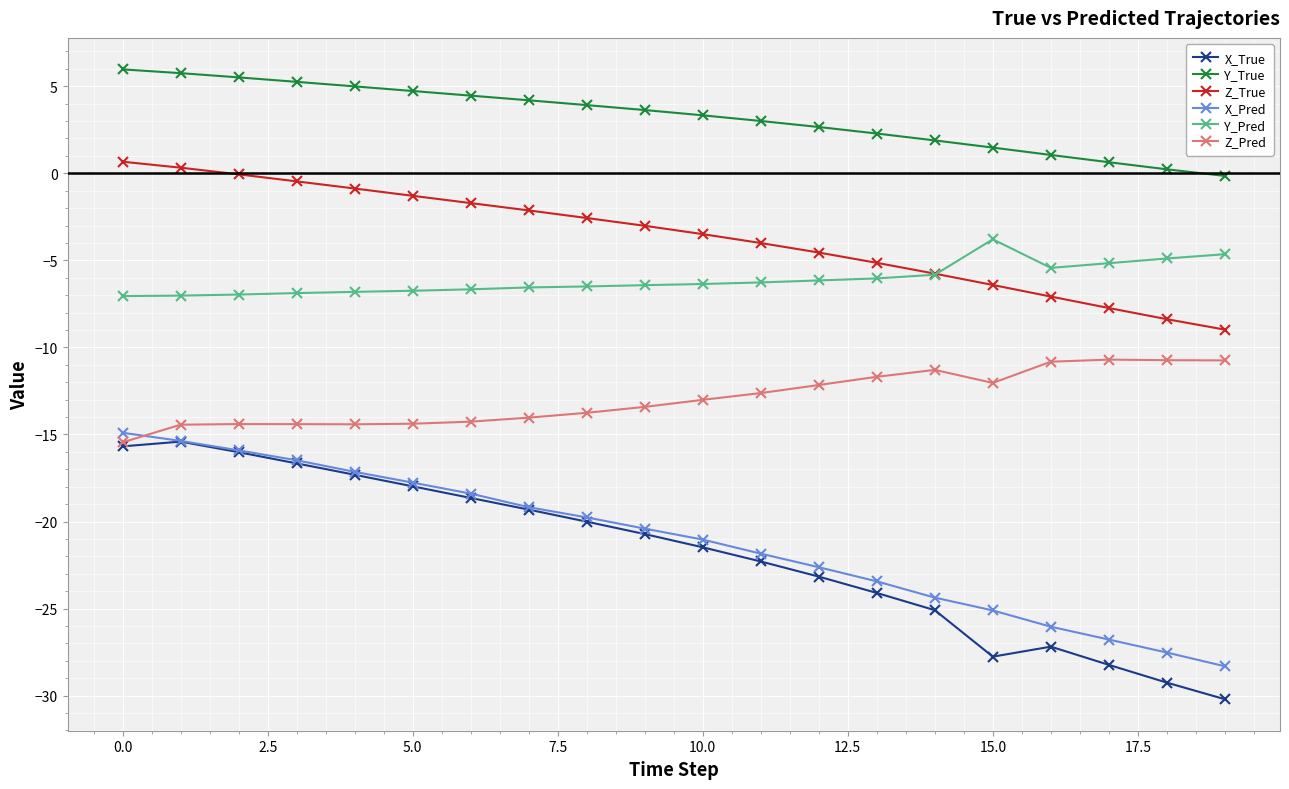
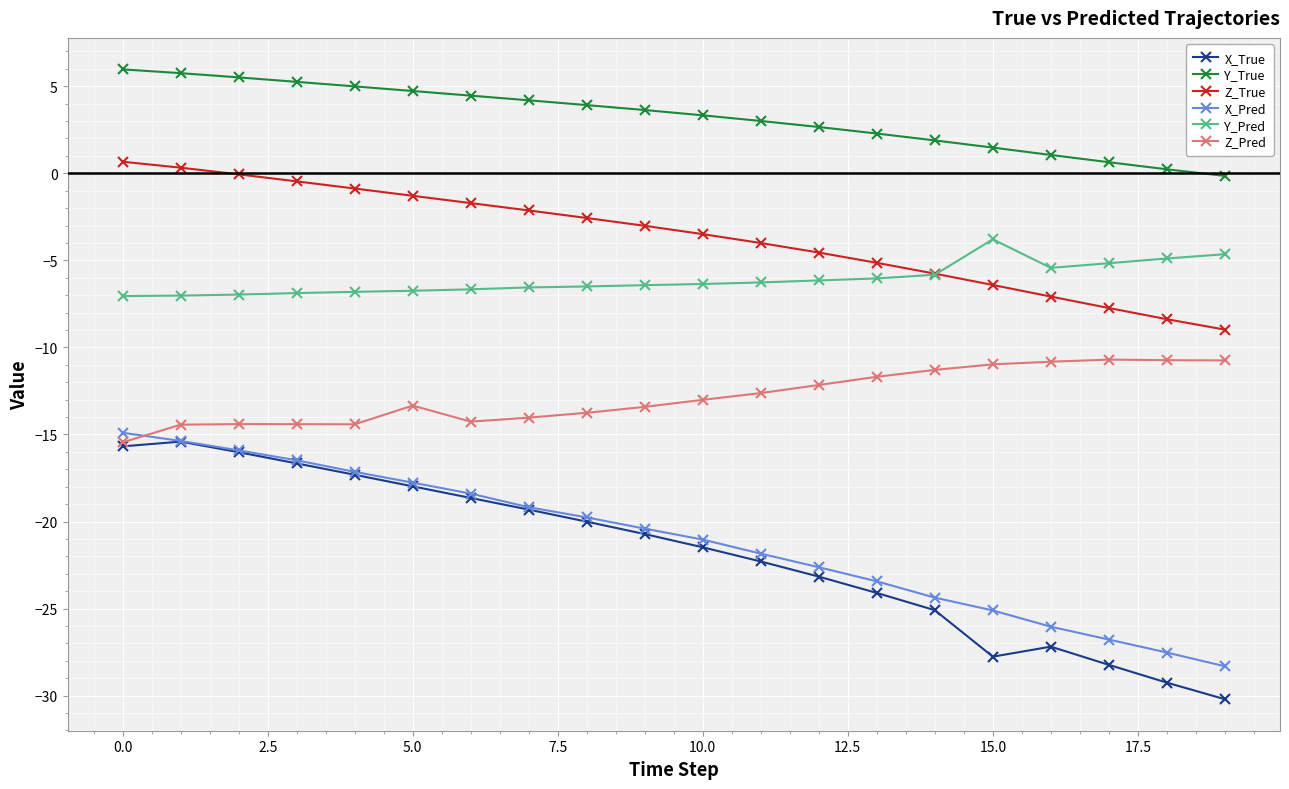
Z_Pred, 5.0: -14.4 -> -13.3
Z_Pred, 15.0: -12.0 -> -11.0
